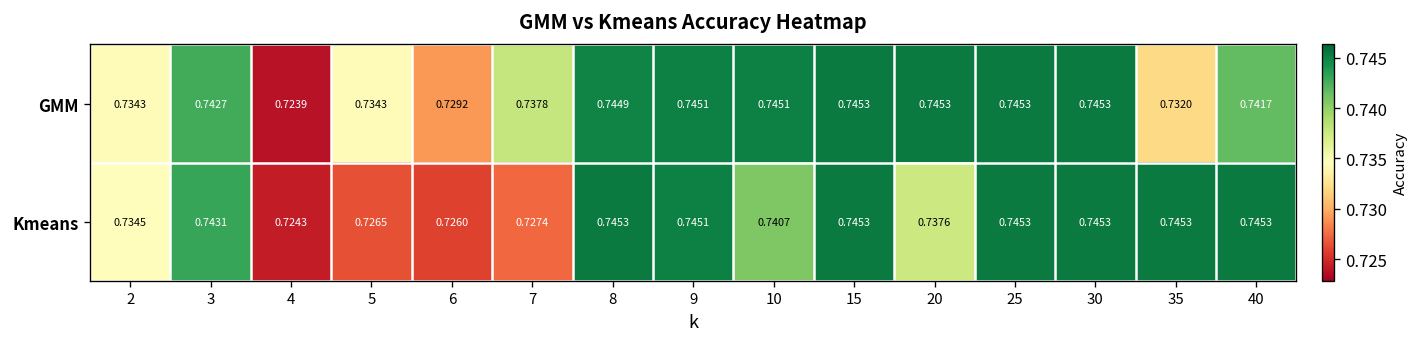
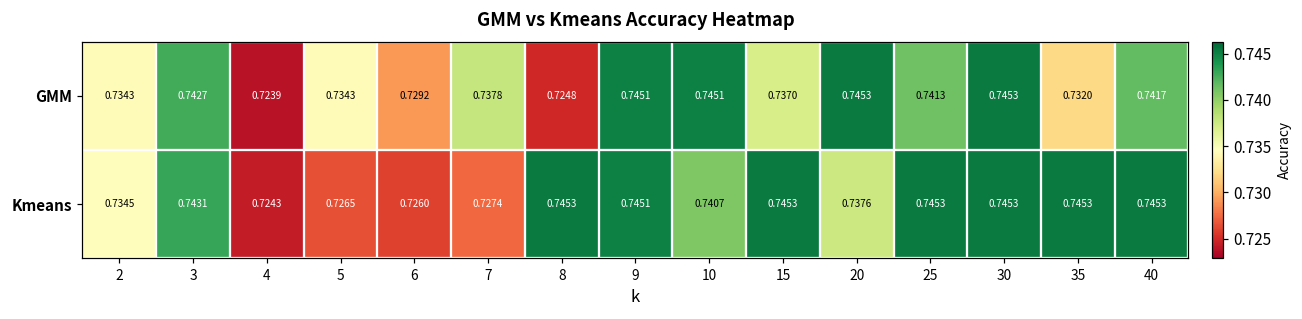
GMM, 8: 0.7449 -> 0.7248
GMM, 15: 0.7453 -> 0.7370
GMM, 25: 0.7453 -> 0.7413
